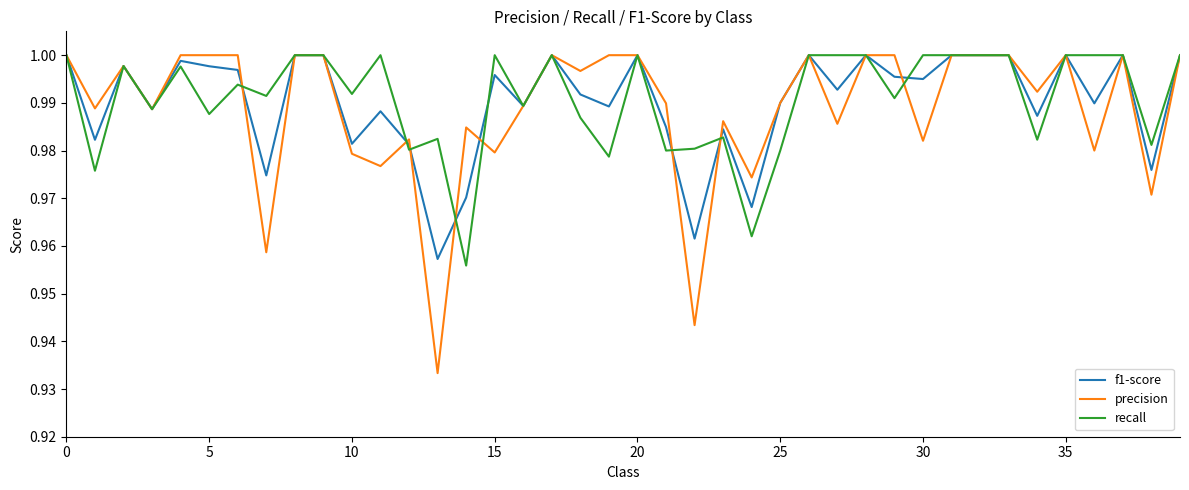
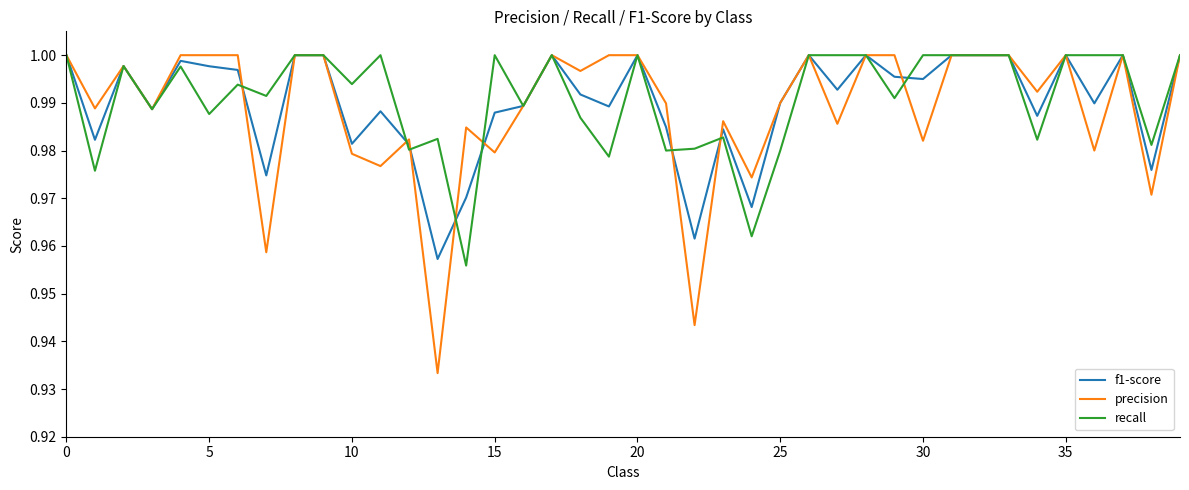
recall, 10: 0.992 -> 0.994
f1-score, 15: 0.996 -> 0.988
